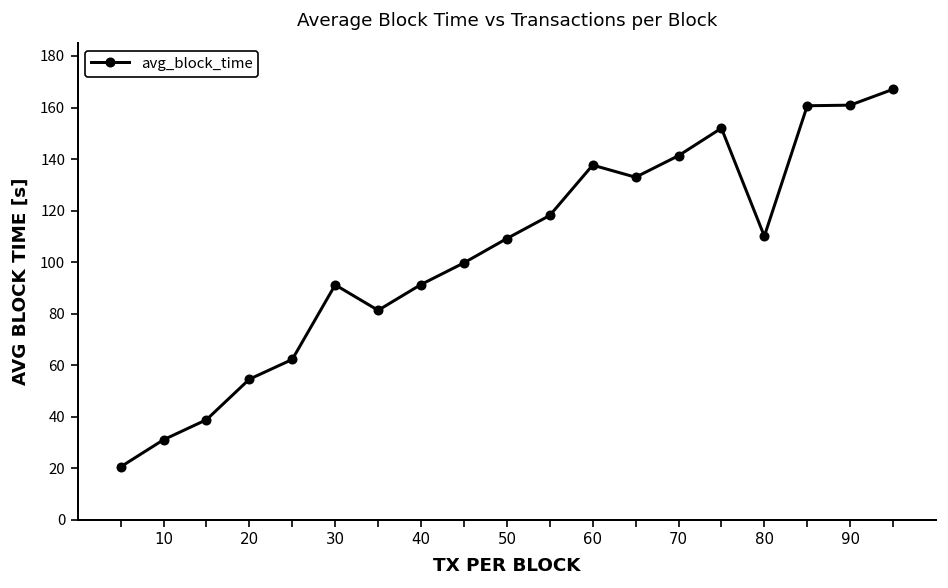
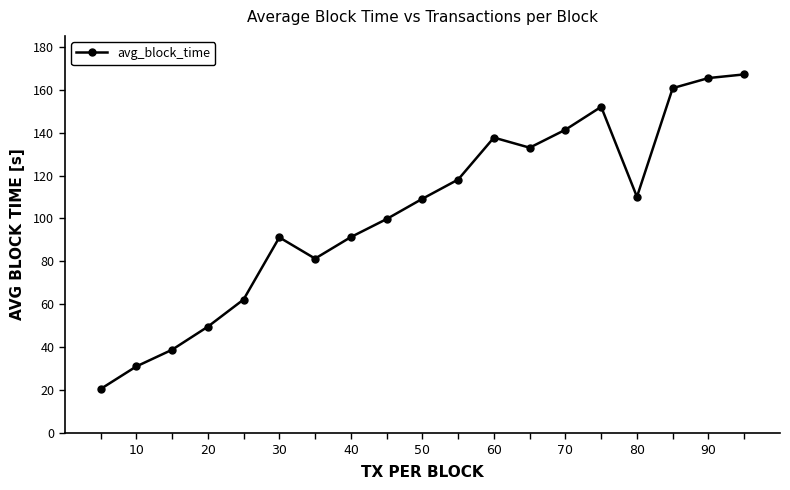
20: 55 -> 50
90: 161 -> 165
